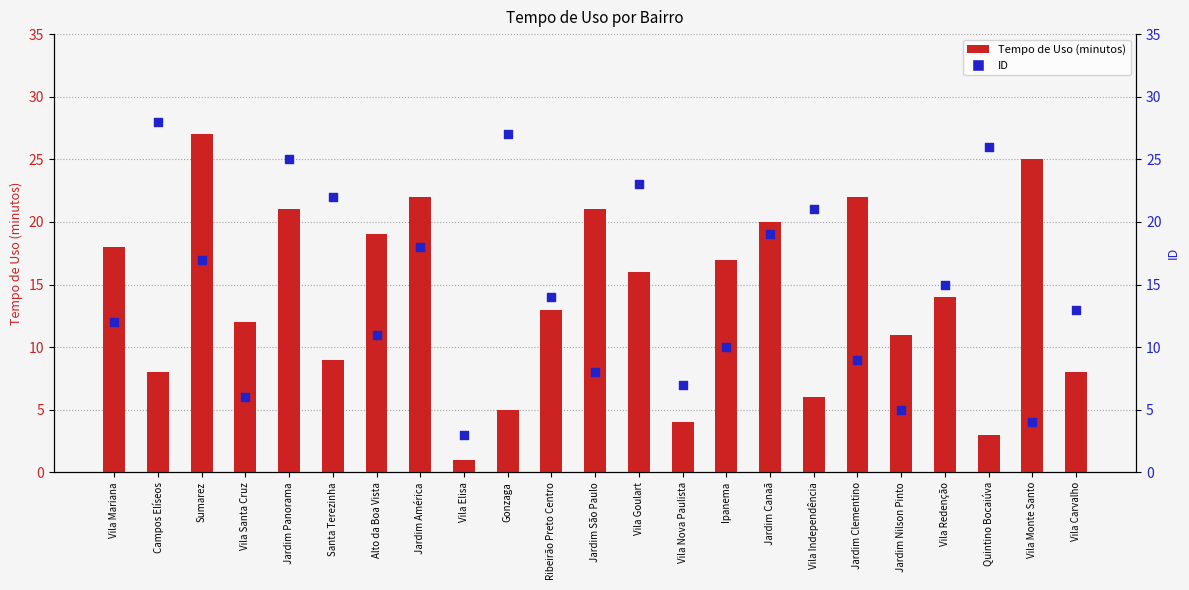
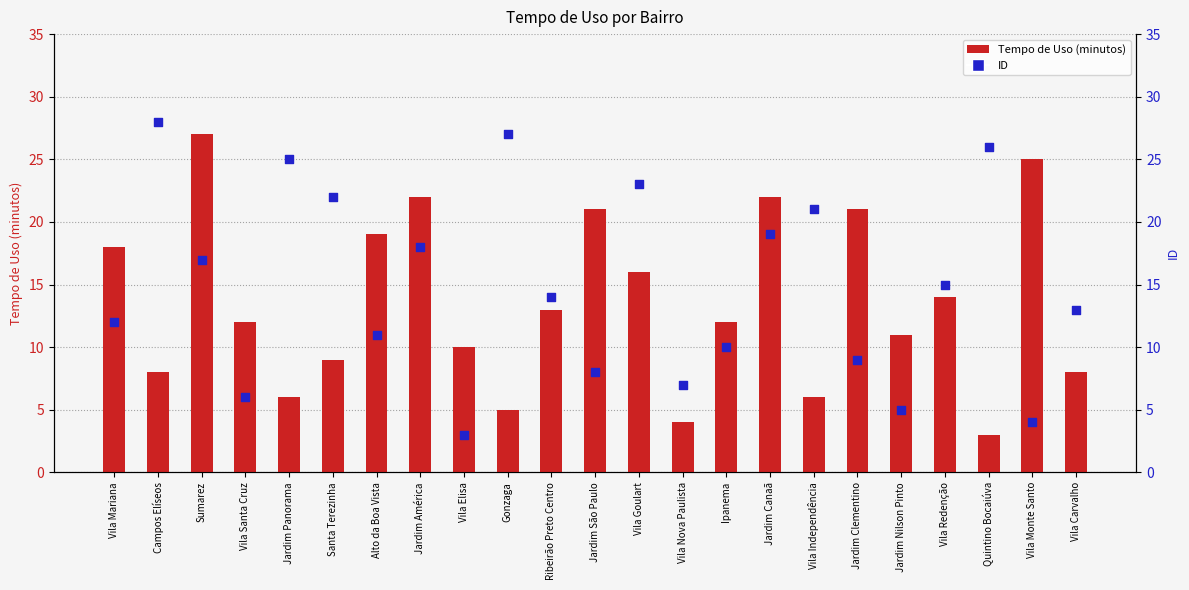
Tempo de Uso (minutos), Jardim Panorama: 21 -> 6
Tempo de Uso (minutos), Vila Elisa: 1 -> 10
Tempo de Uso (minutos), Ipanema: 17 -> 12
Tempo de Uso (minutos), Jardim Canaã: 20 -> 22
Tempo de Uso (minutos), Jardim Clementino: 22 -> 21
